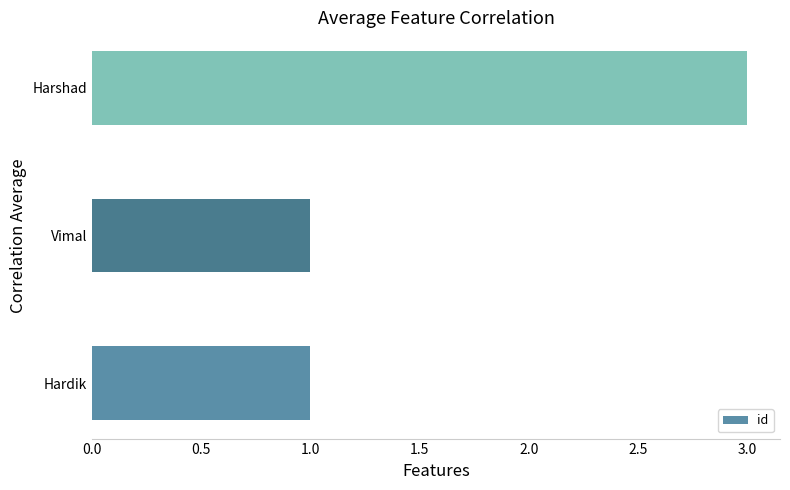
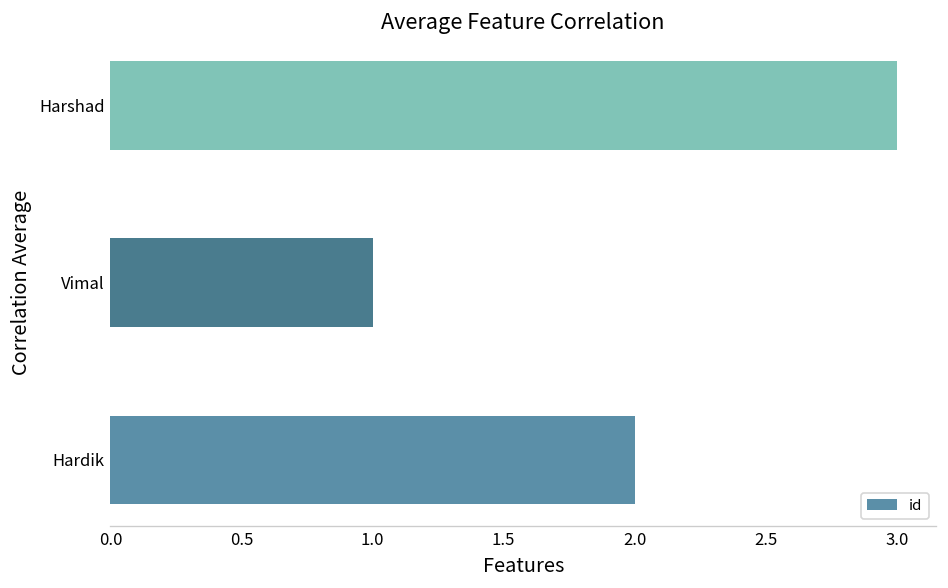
Hardik: 1 -> 2
